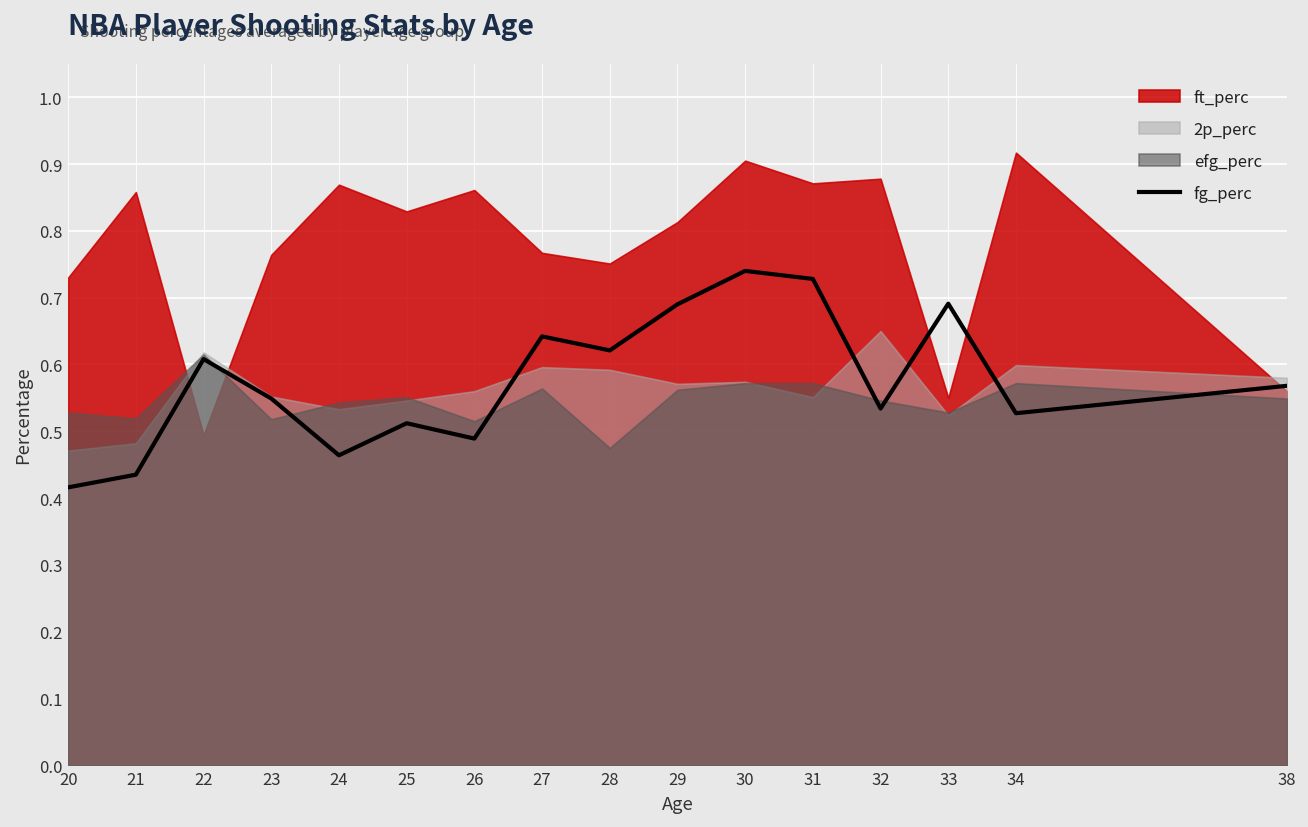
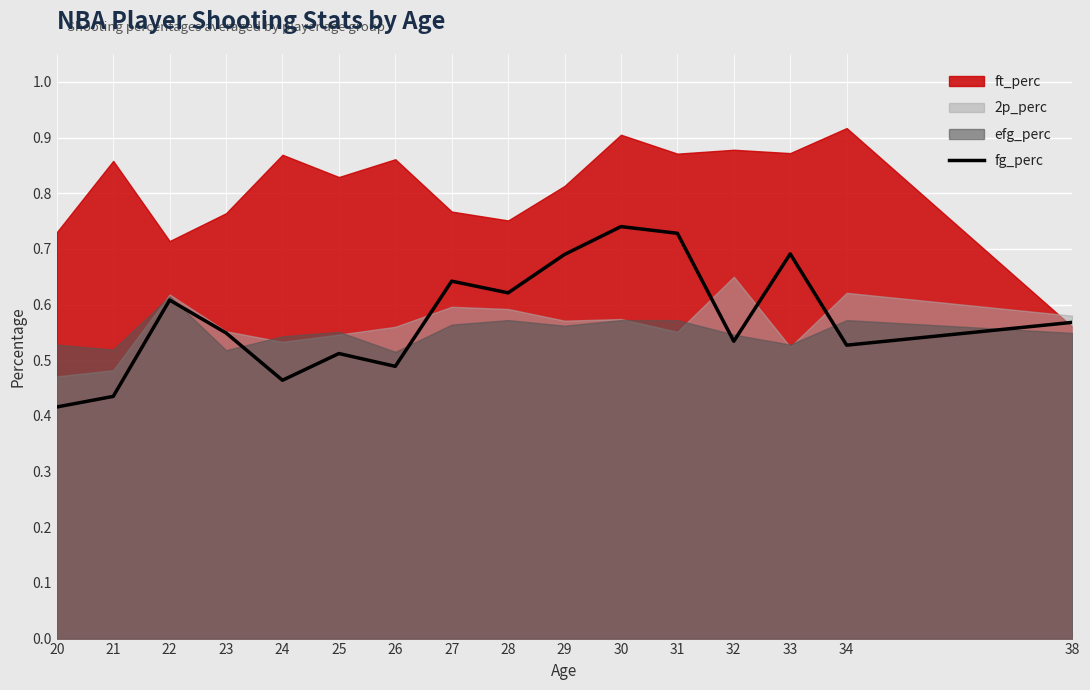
ft_perc, 22: 0.49 -> 0.71
efg_perc, 28: 0.48 -> 0.57
ft_perc, 33: 0.55 -> 0.87
2p_perc, 34: 0.60 -> 0.62
